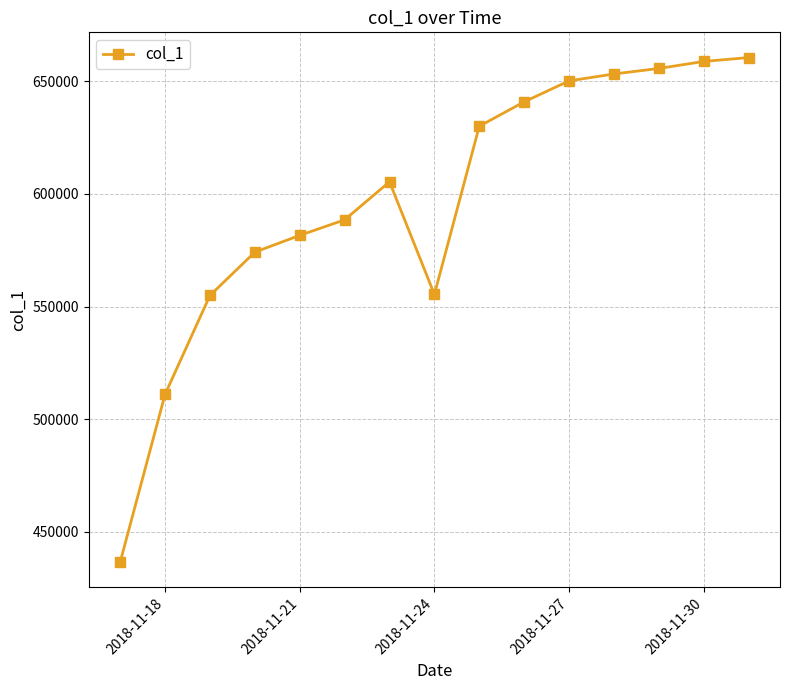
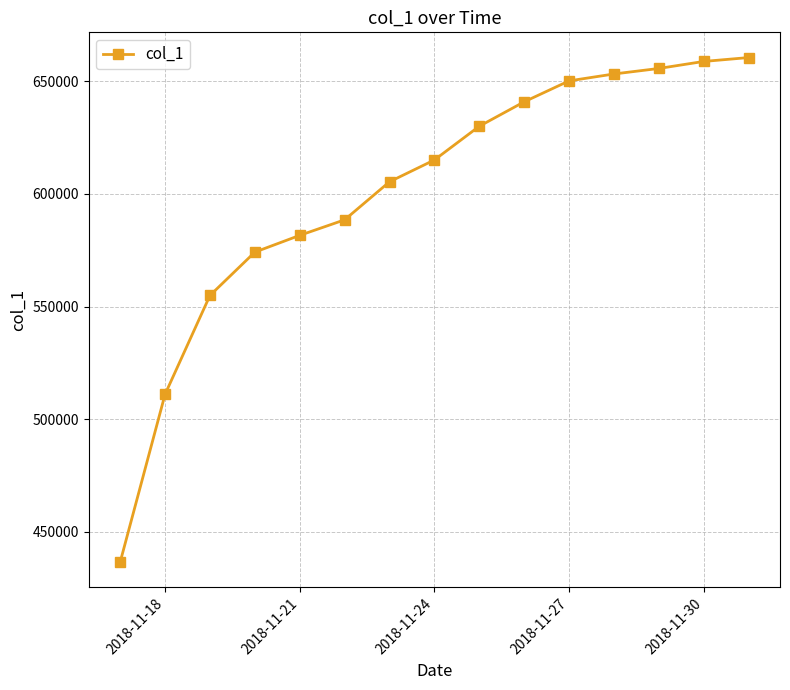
2018-11-24: 555000 -> 615000
